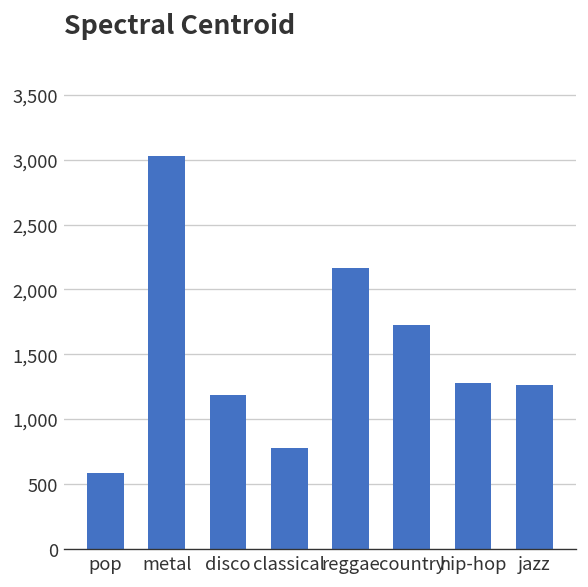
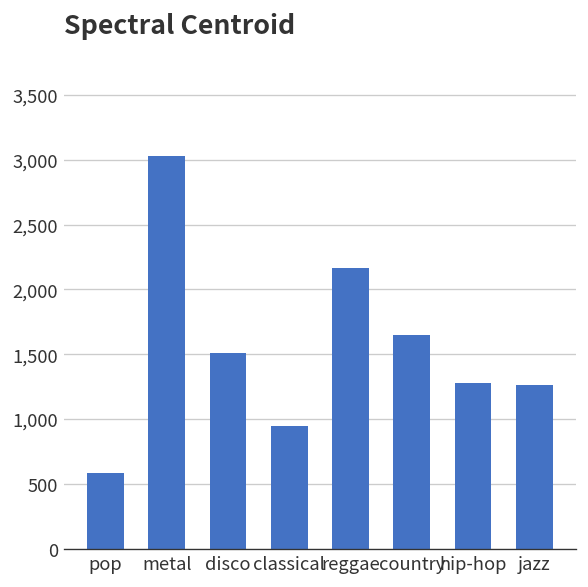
disco: 1,190 -> 1,510
classical: 770 -> 950
country: 1,730 -> 1,650
